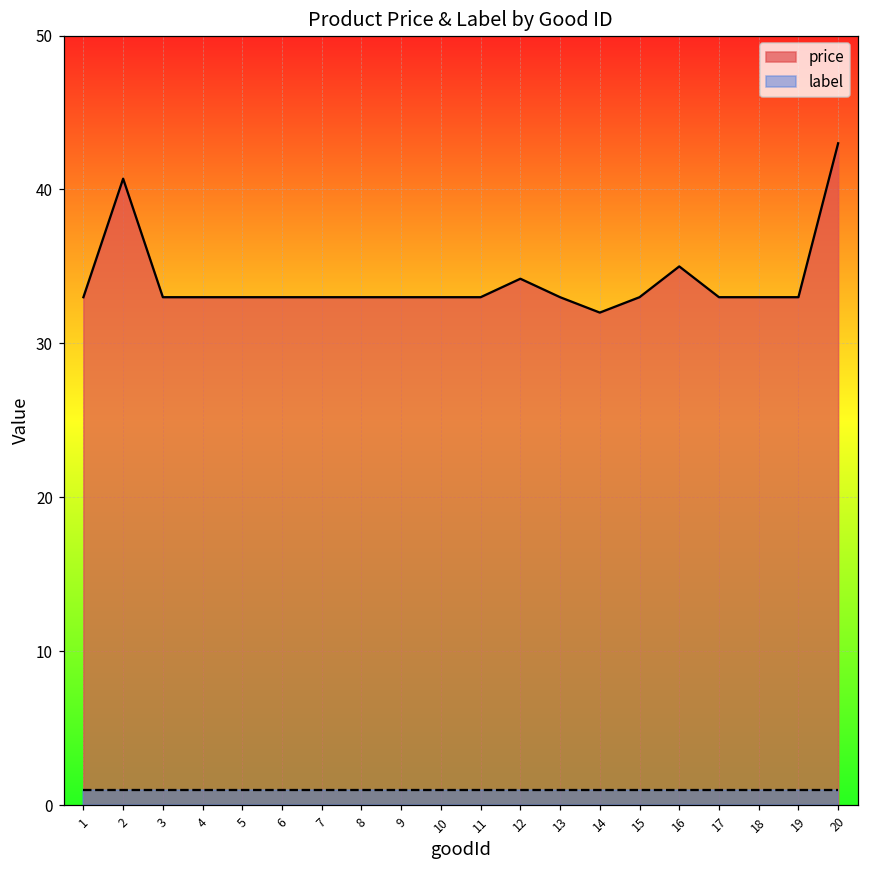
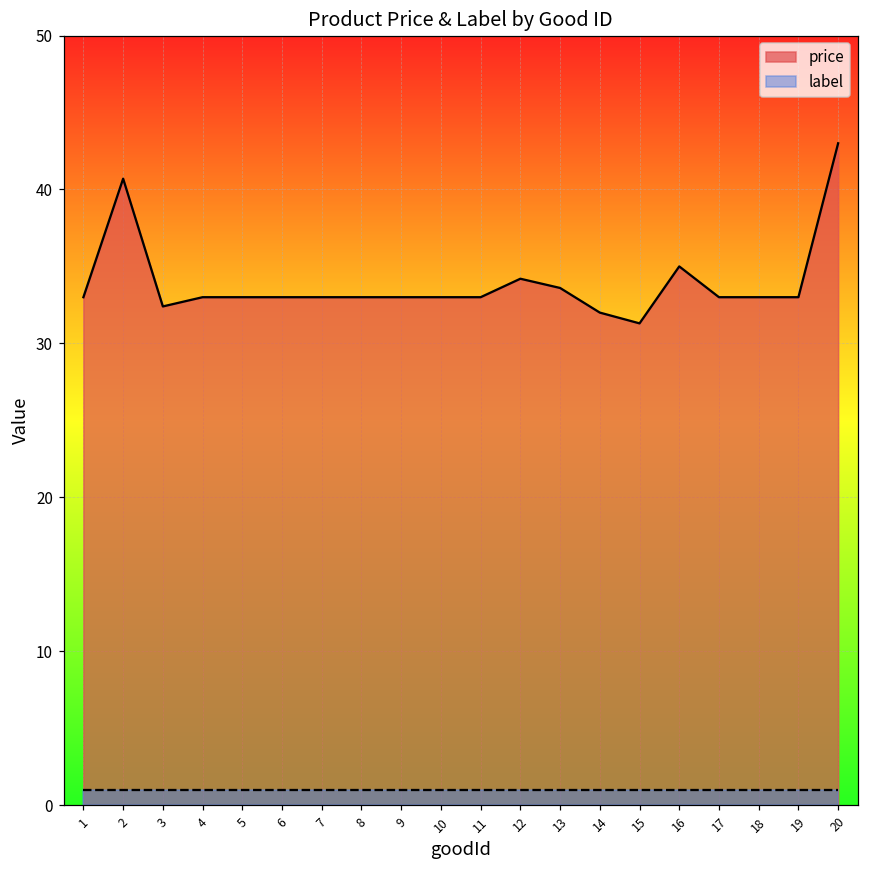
price, 3: 33.0 -> 32.4
price, 13: 33.0 -> 33.6
price, 15: 33.0 -> 31.3
